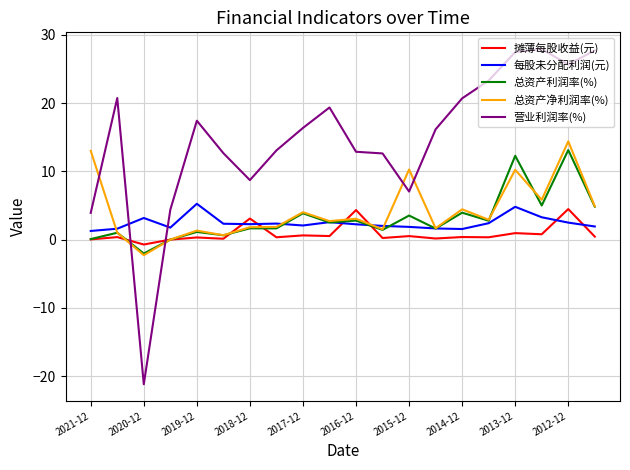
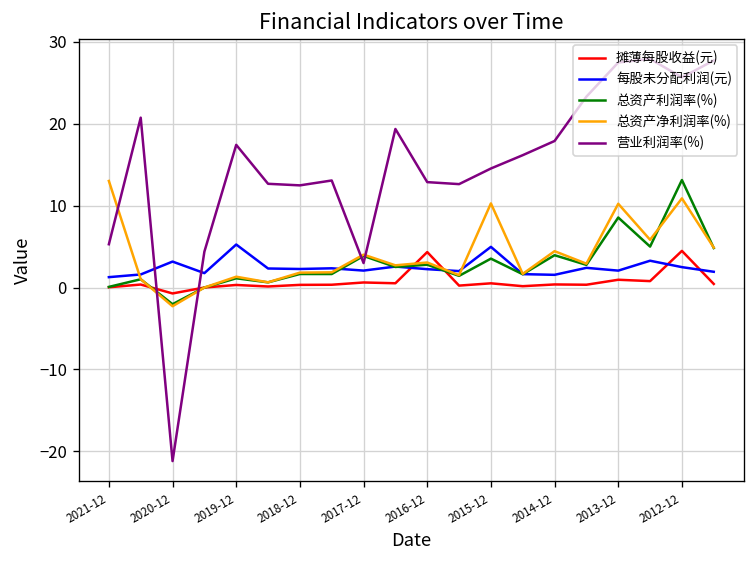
营业利润率(%), 2021-12: 4 -> 5
摊薄每股收益(元), 2018-12: 3 -> 0
营业利润率(%), 2018-12: 9 -> 12
营业利润率(%), 2017-12: 16 -> 3
每股未分配利润(元), 2015-12: 2 -> 5
营业利润率(%), 2015-12: 7 -> 15
营业利润率(%), 2014-12: 21 -> 18
每股未分配利润(元), 2013-12: 5 -> 2
总资产利润率(%), 2013-12: 12 -> 9
总资产净利润率(%), 2012-12: 14 -> 11
